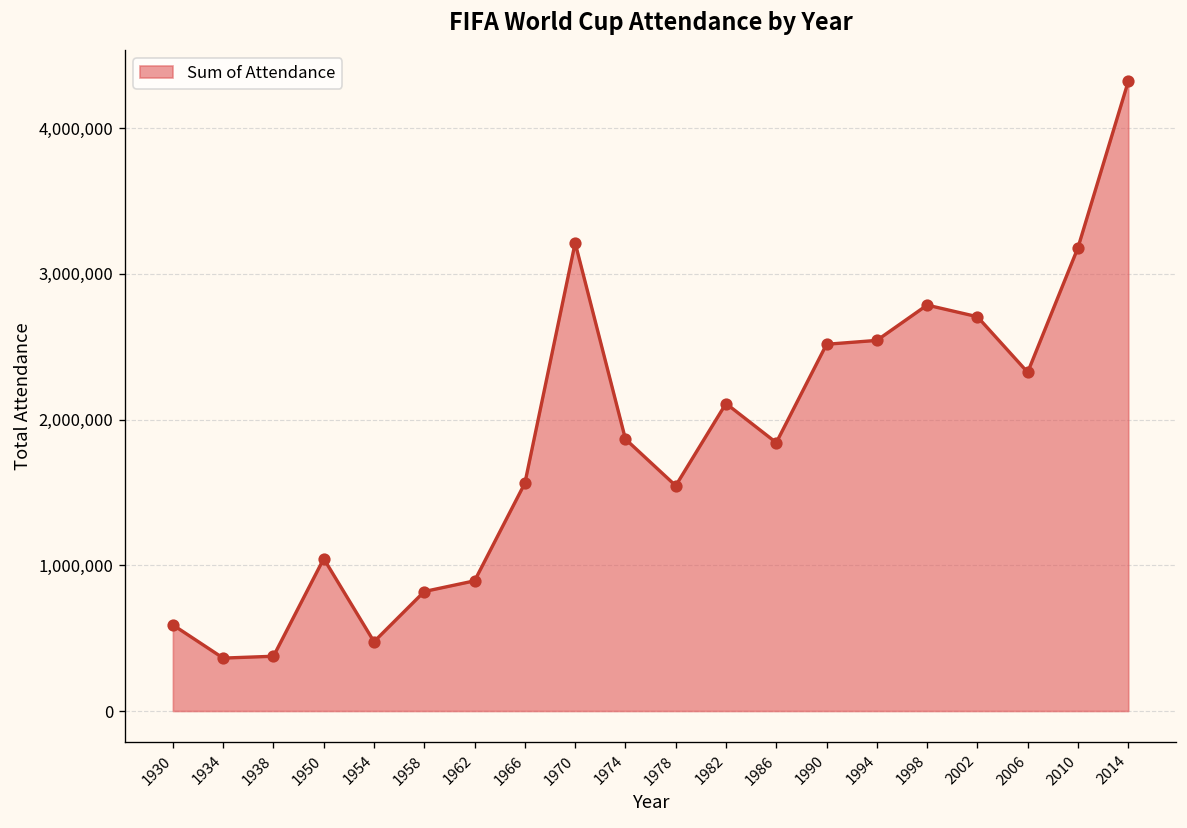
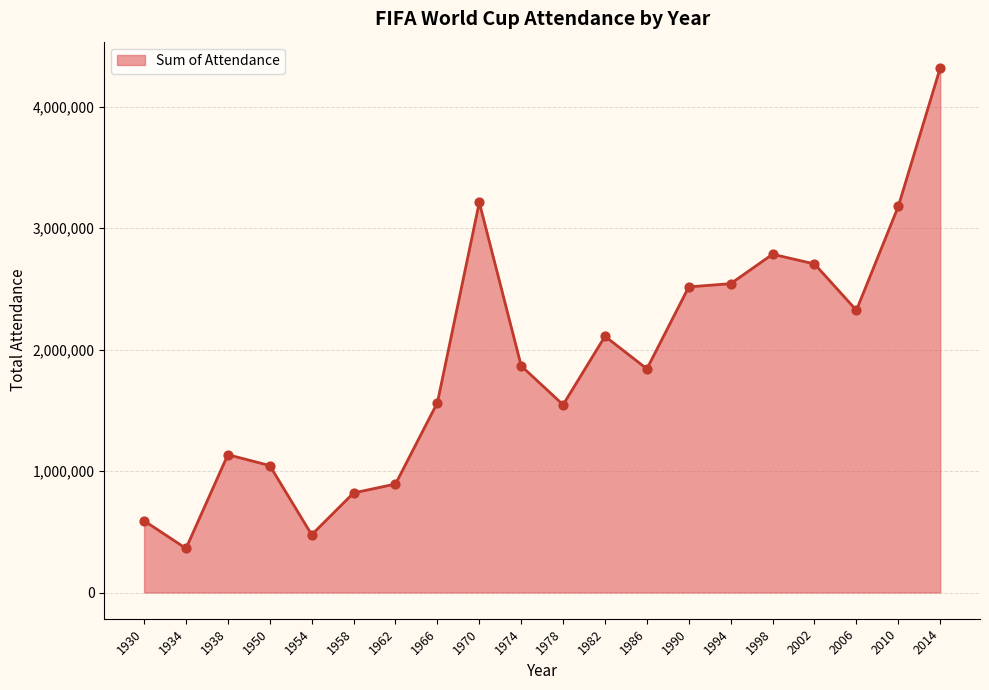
1938: 380,000 -> 1,130,000
